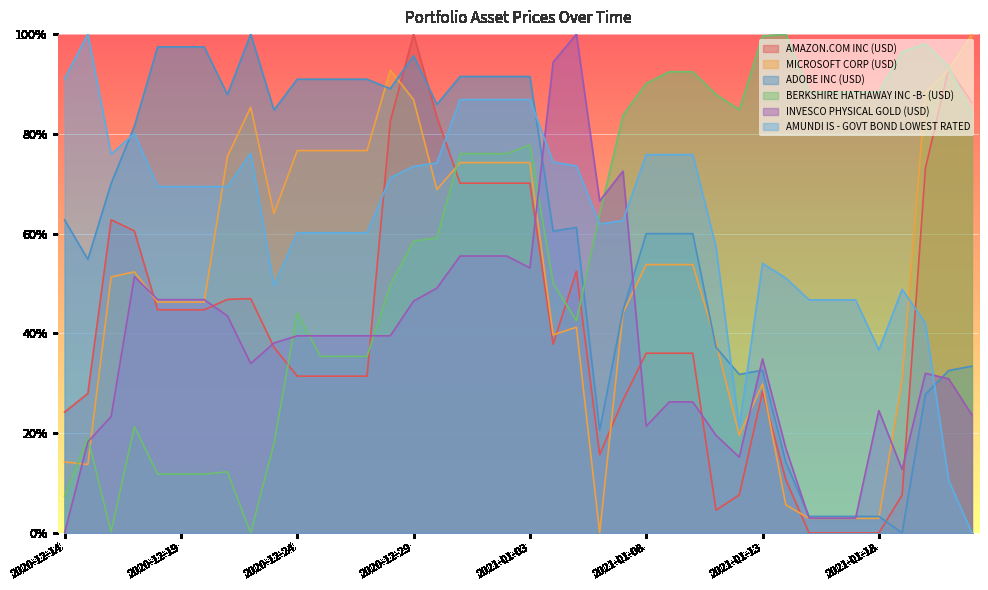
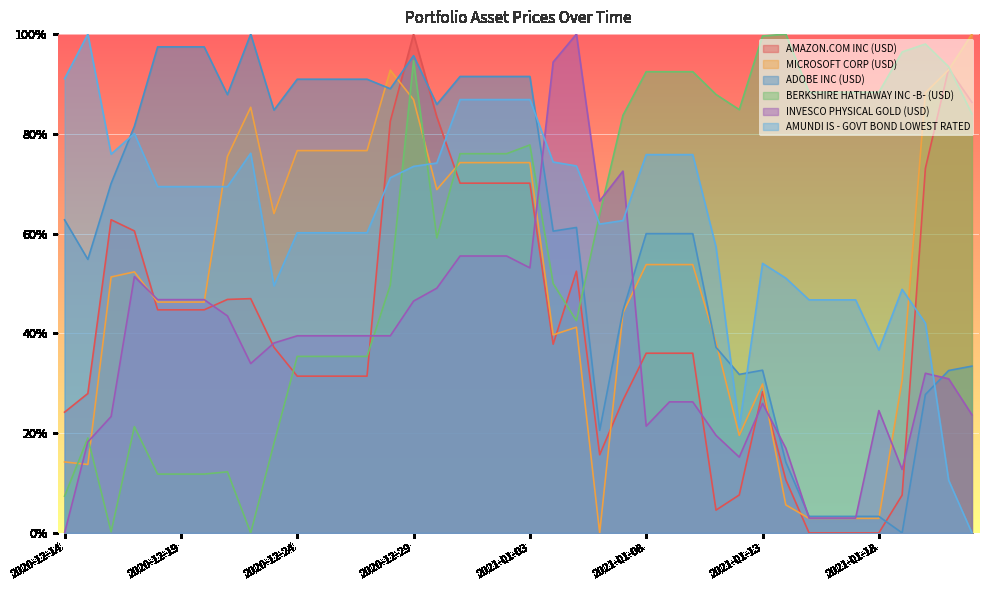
BERKSHIRE HATHAWAY INC -B- (USD), 2020-12-24: 44% -> 35%
BERKSHIRE HATHAWAY INC -B- (USD), 2020-12-29: 59% -> 95%
BERKSHIRE HATHAWAY INC -B- (USD), 2021-01-08: 90% -> 92%
INVESCO PHYSICAL GOLD (USD), 2021-01-13: 35% -> 26%
